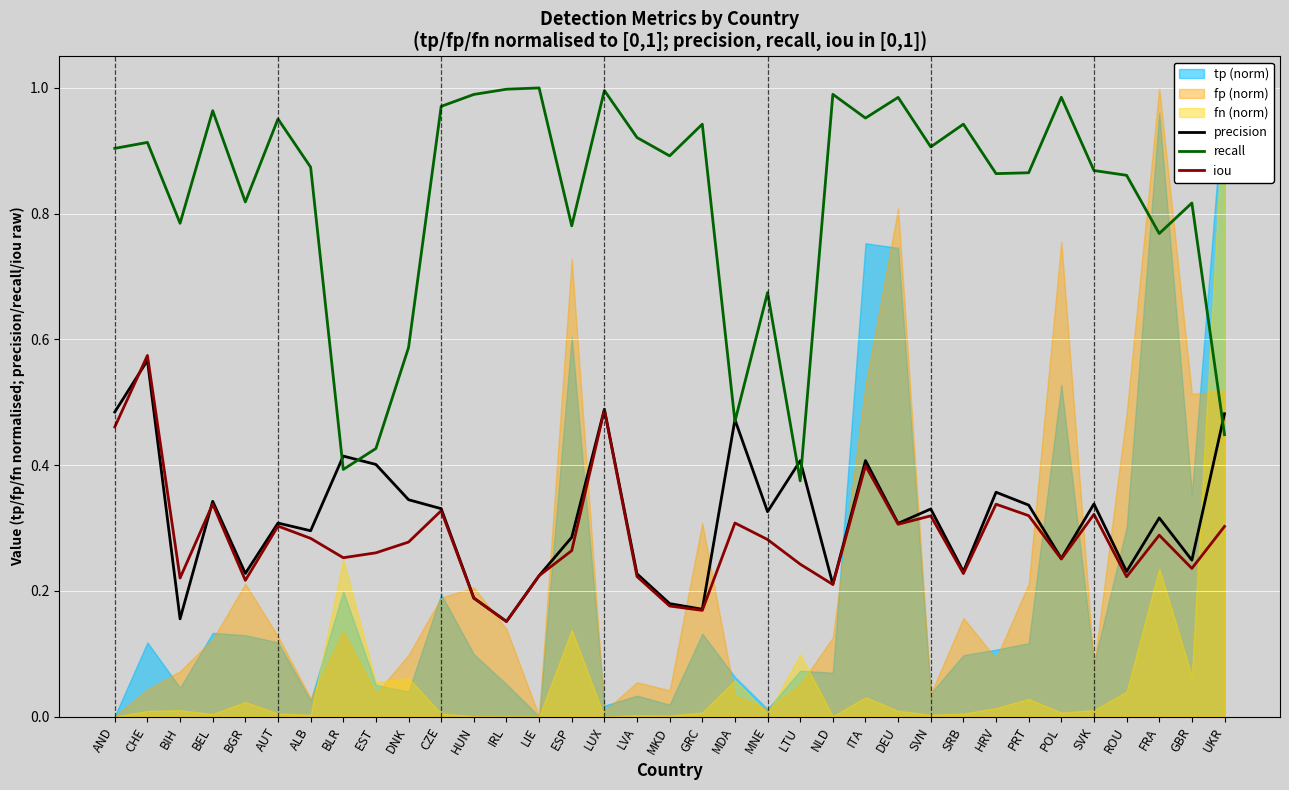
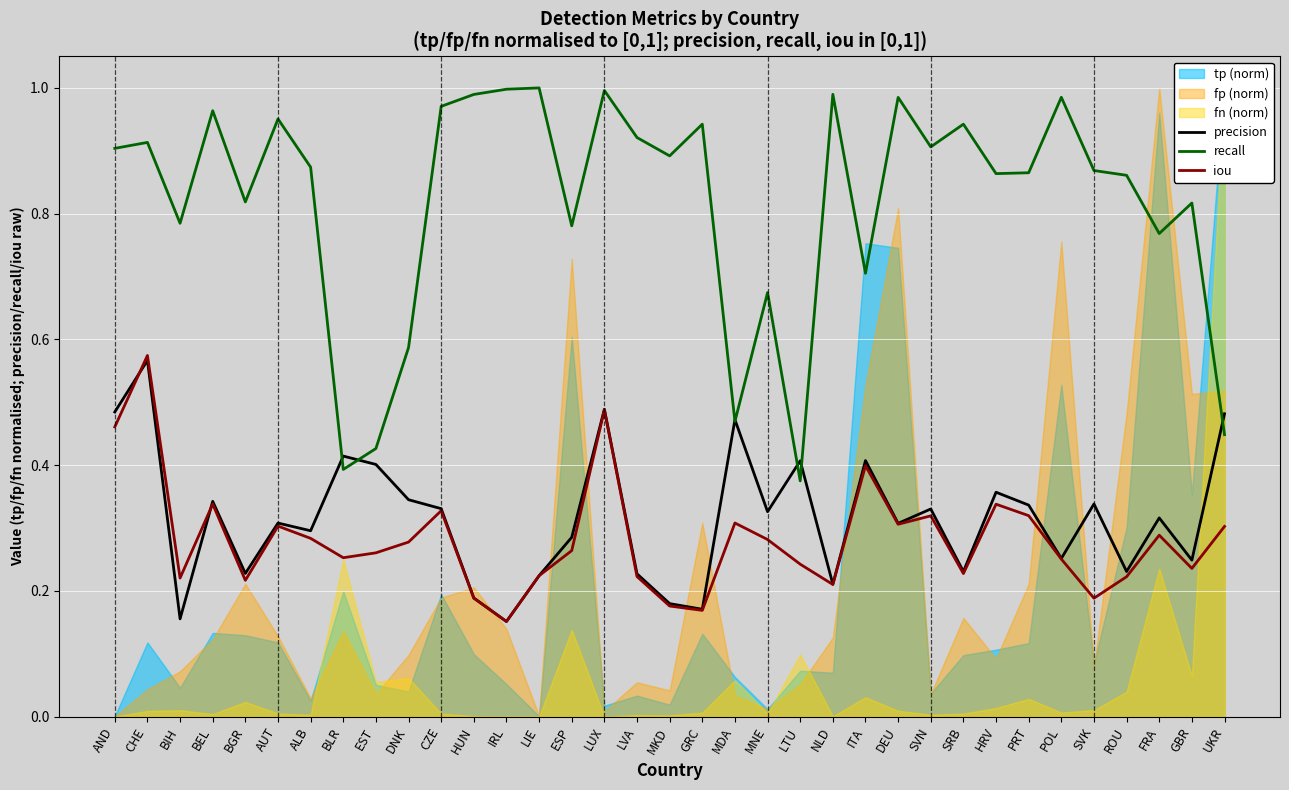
recall, ITA: 0.95 -> 0.71
iou, SVK: 0.32 -> 0.19
